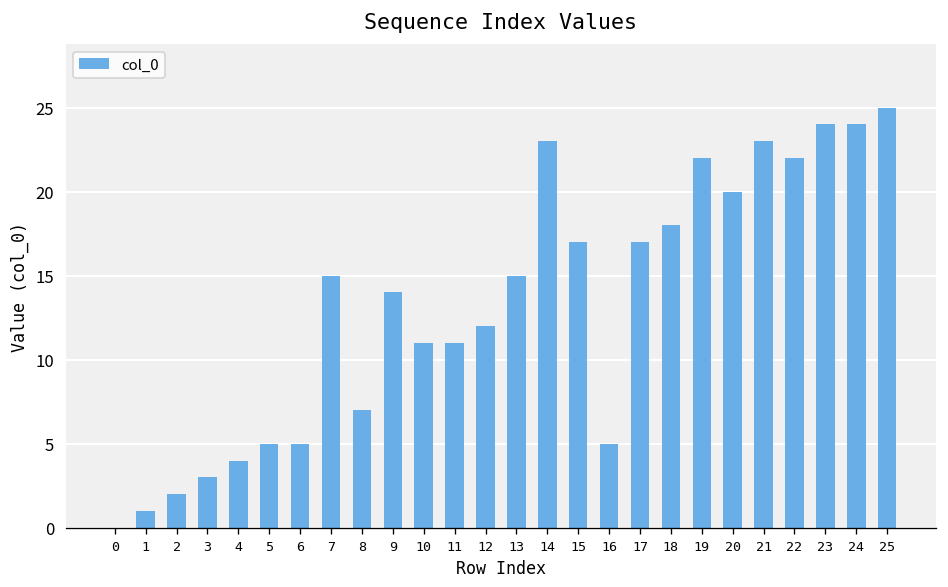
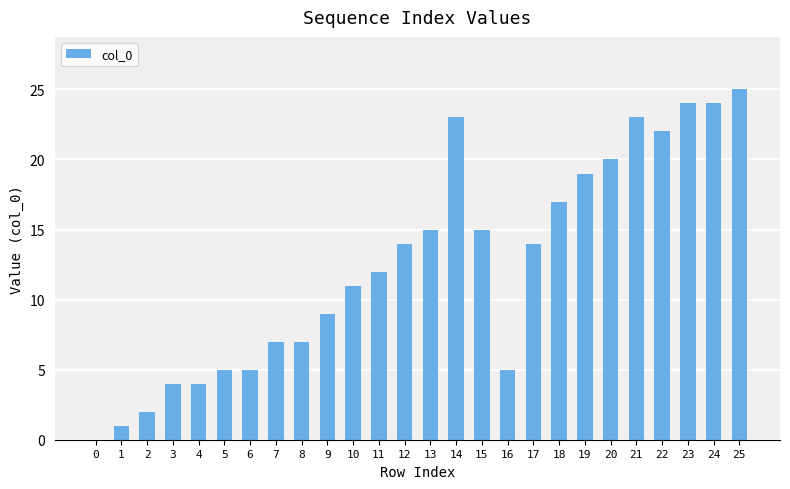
3: 3 -> 4
7: 15 -> 7
9: 14 -> 9
11: 11 -> 12
12: 12 -> 14
15: 17 -> 15
17: 17 -> 14
18: 18 -> 17
19: 22 -> 19
